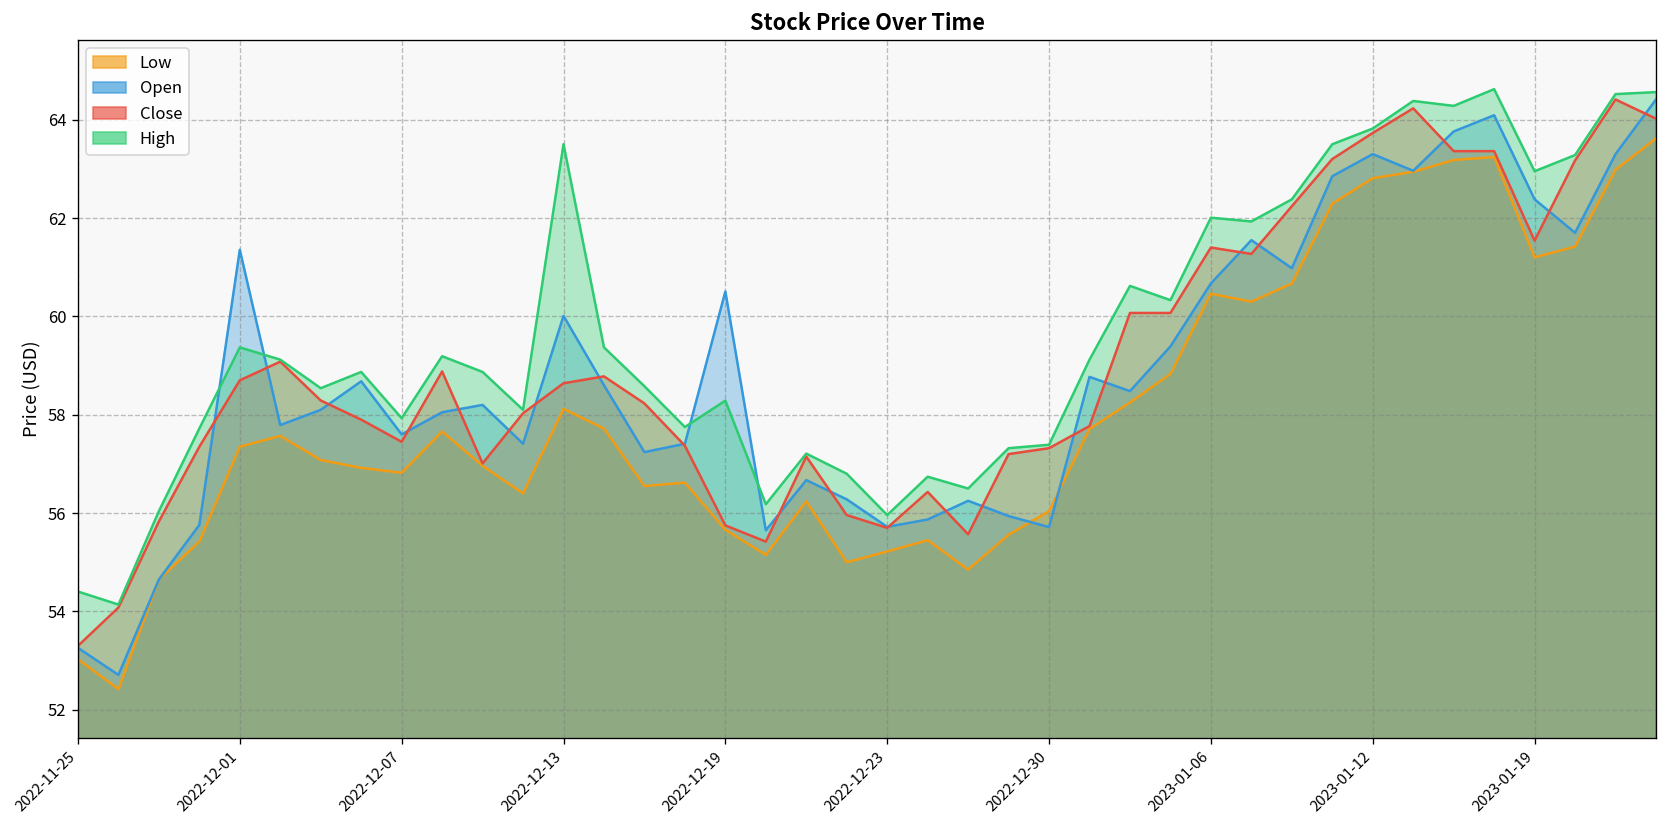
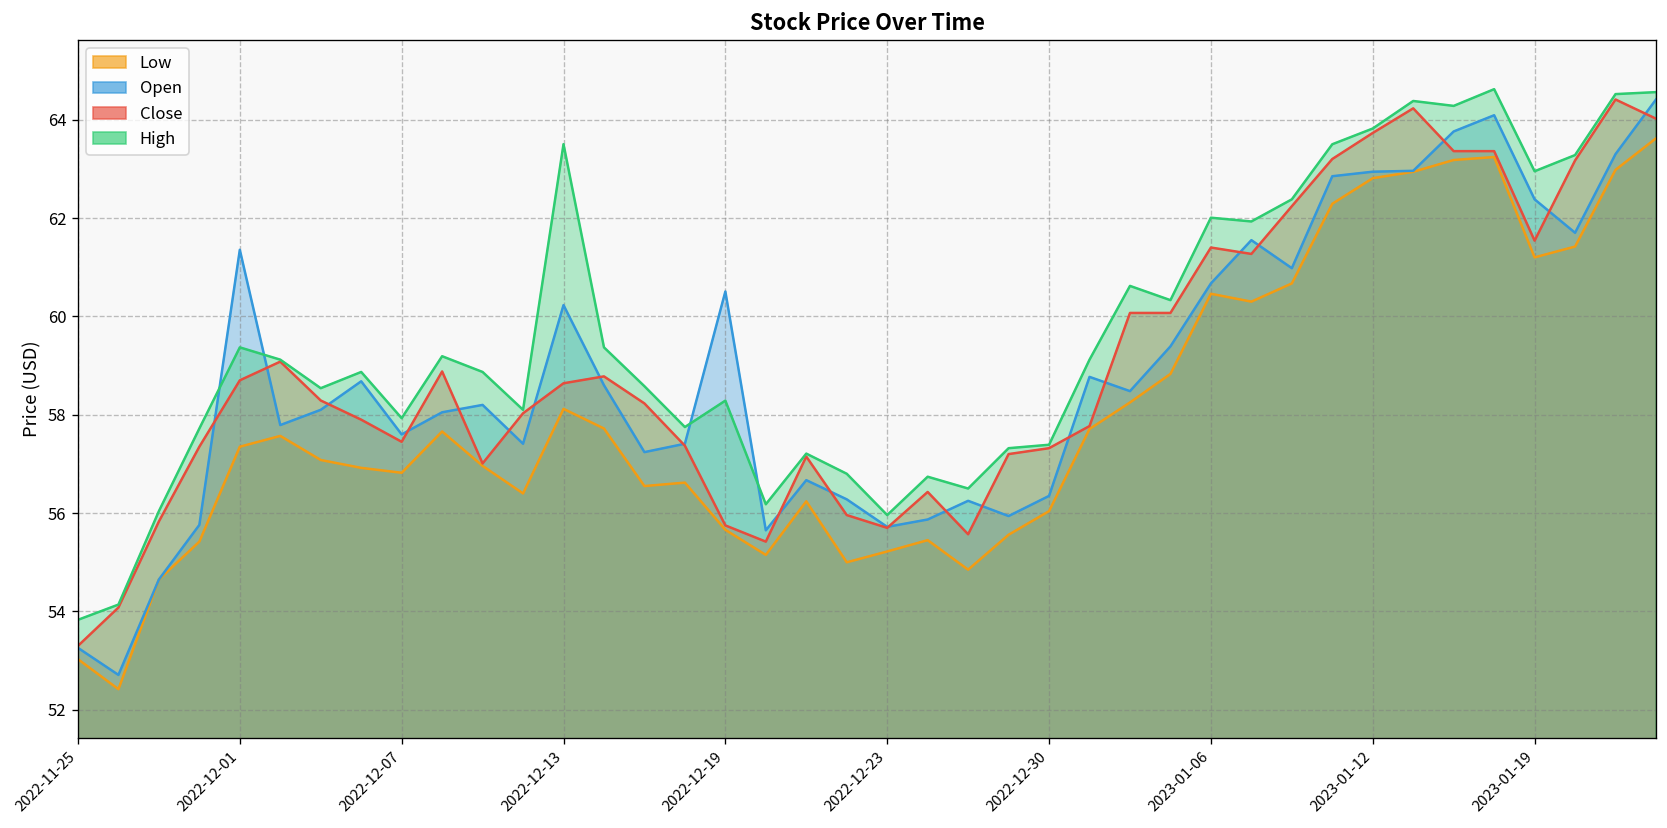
High, 2022-11-25: 54.4 -> 53.8
Open, 2022-12-13: 60.0 -> 60.2
Open, 2022-12-30: 55.7 -> 56.3
Open, 2023-01-12: 63.3 -> 62.9
